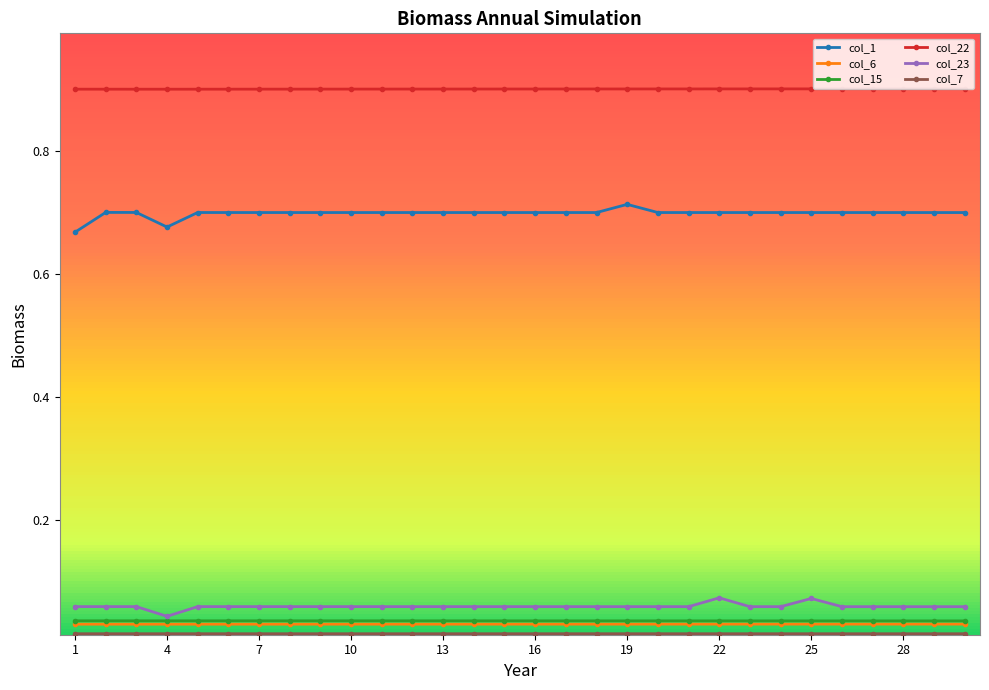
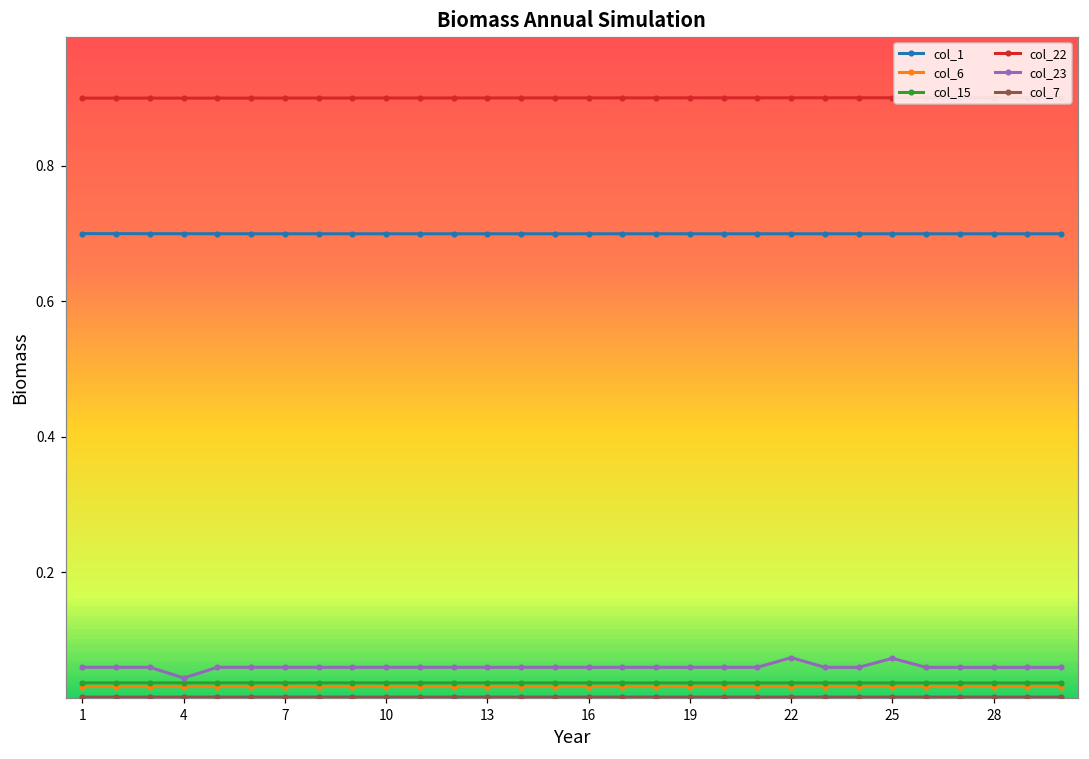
col_1, 1: 0.67 -> 0.70
col_1, 4: 0.68 -> 0.70
col_1, 19: 0.71 -> 0.70
